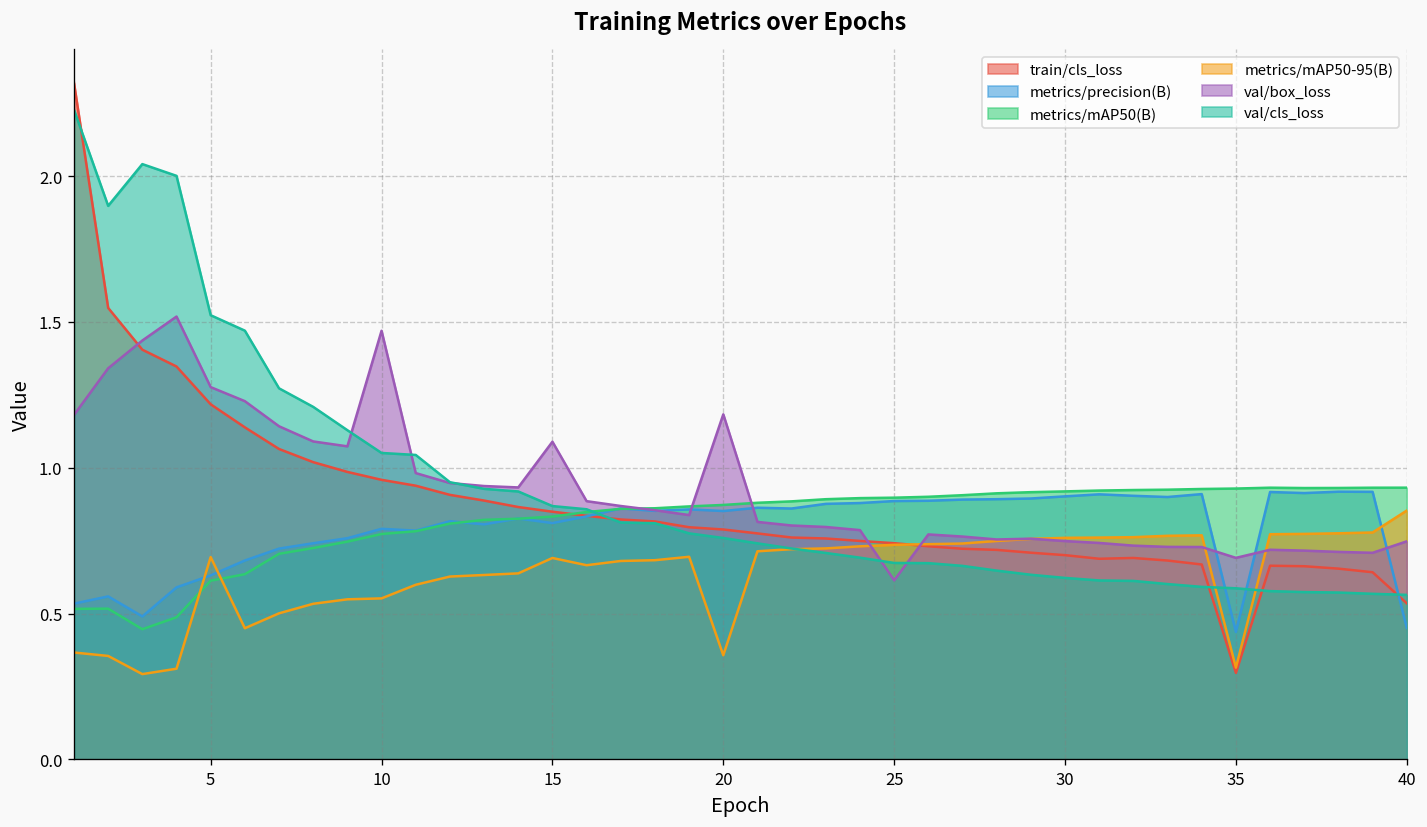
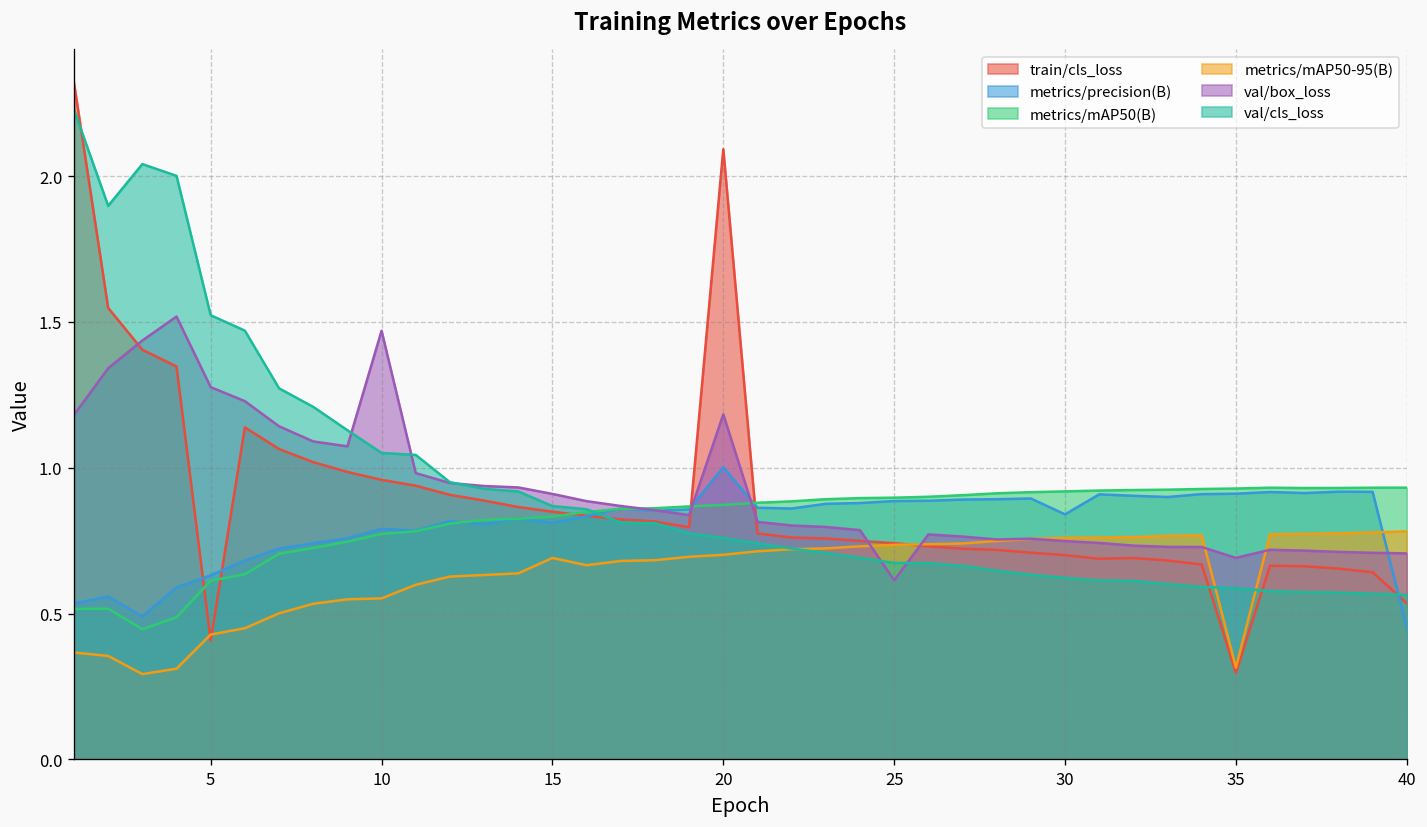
train/cls_loss, 5: 1.22 -> 0.41
metrics/mAP50-95(B), 5: 0.69 -> 0.43
val/box_loss, 15: 1.09 -> 0.91
train/cls_loss, 20: 0.79 -> 2.09
metrics/precision(B), 20: 0.85 -> 1.00
metrics/mAP50-95(B), 20: 0.36 -> 0.70
metrics/precision(B), 30: 0.90 -> 0.84
metrics/precision(B), 35: 0.44 -> 0.91
metrics/mAP50-95(B), 40: 0.85 -> 0.78
val/box_loss, 40: 0.75 -> 0.71
